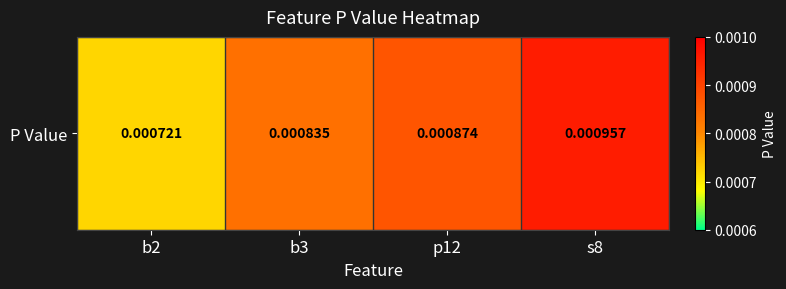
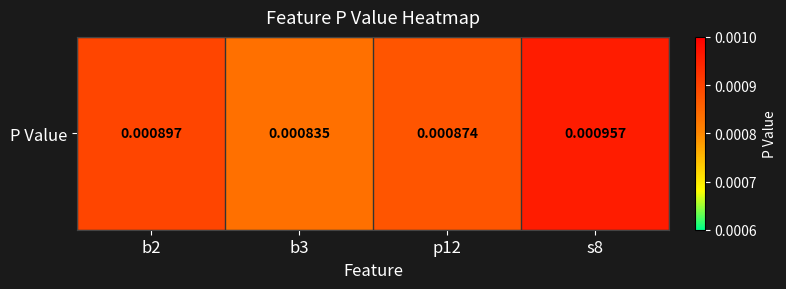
P Value, b2: 0.000721 -> 0.000897
